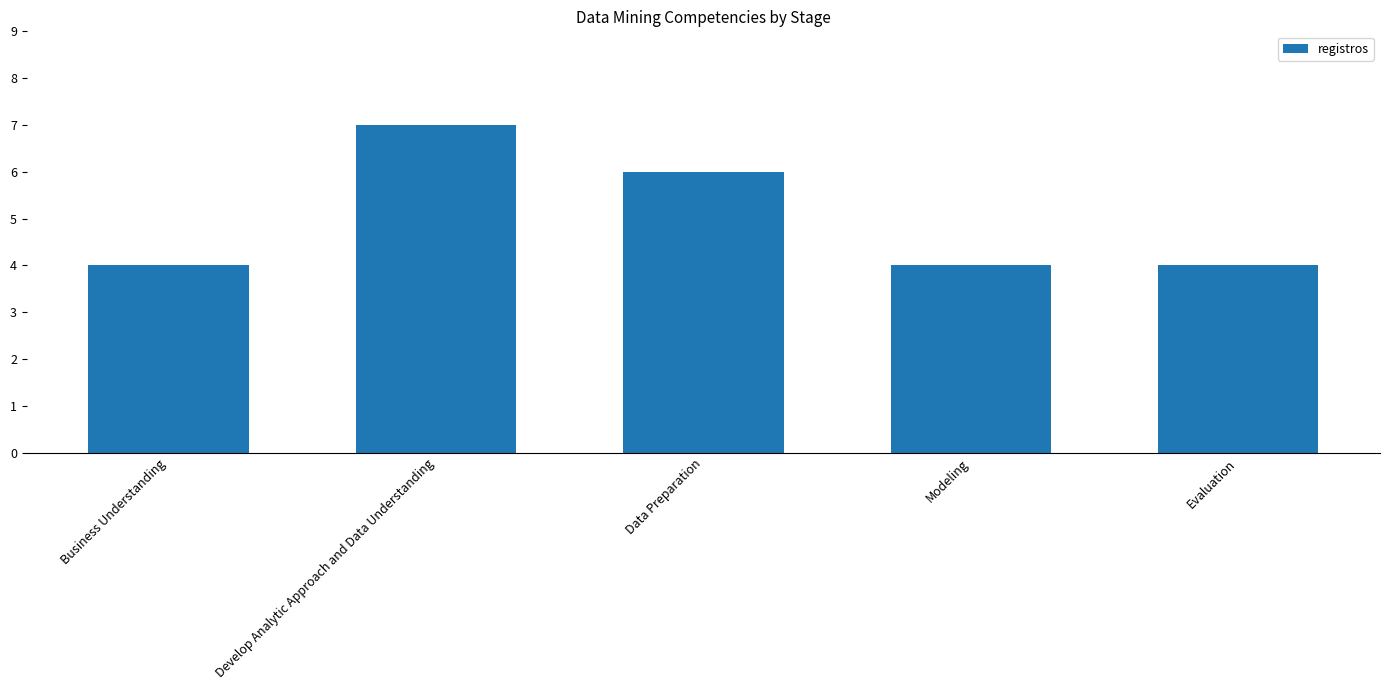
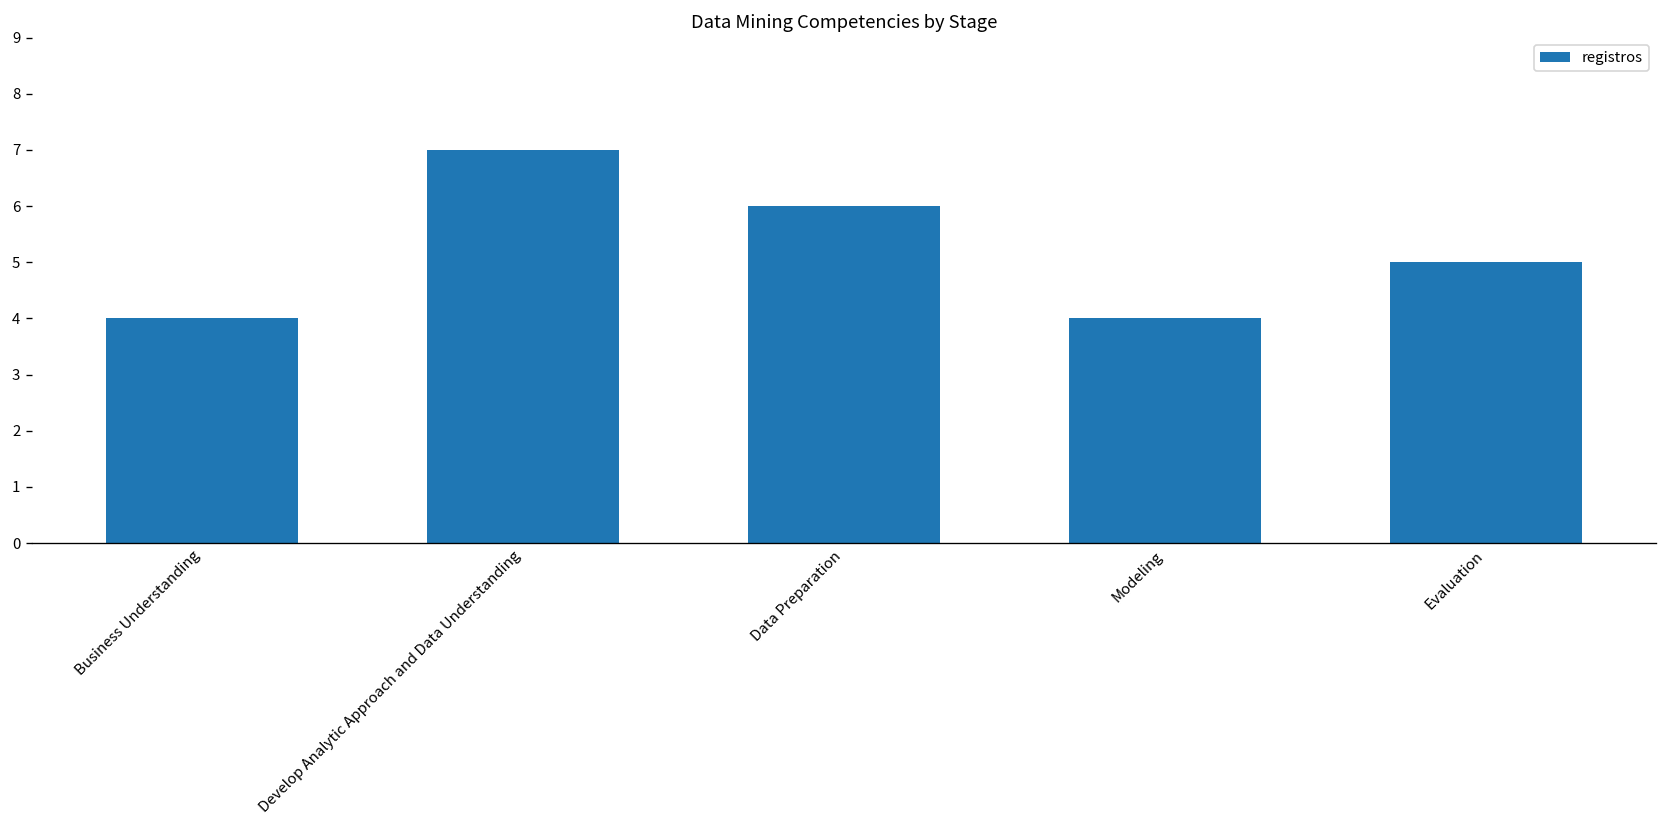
Evaluation: 4 -> 5
